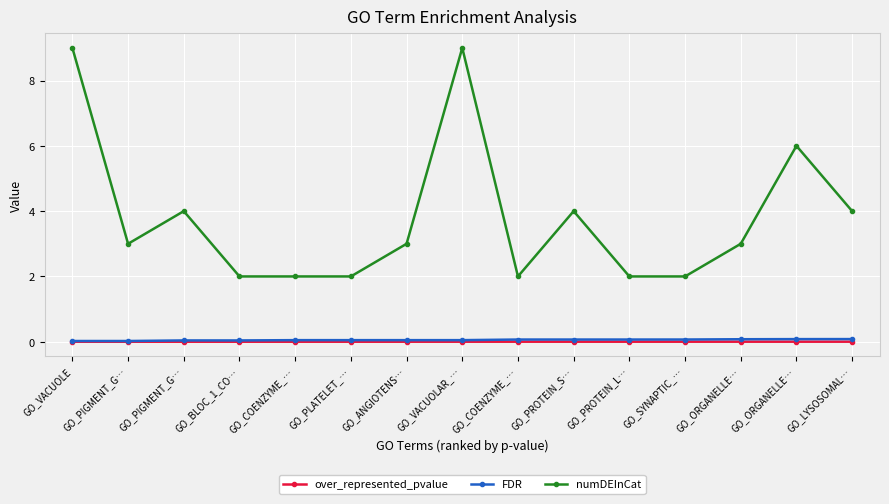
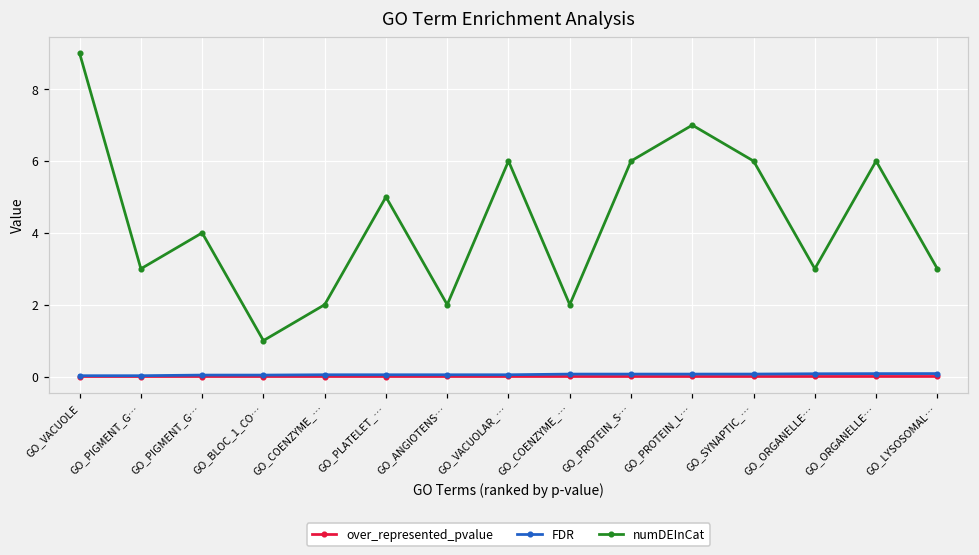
numDEInCat, GO_BLOC_1_CO…: 2 -> 1
numDEInCat, GO_PLATELET_…: 2 -> 5
numDEInCat, GO_ANGIOTENS…: 3 -> 2
numDEInCat, GO_VACUOLAR_…: 9 -> 6
numDEInCat, GO_PROTEIN_S…: 4 -> 6
numDEInCat, GO_PROTEIN_L…: 2 -> 7
numDEInCat, GO_SYNAPTIC_…: 2 -> 6
numDEInCat, GO_LYSOSOMAL…: 4 -> 3
